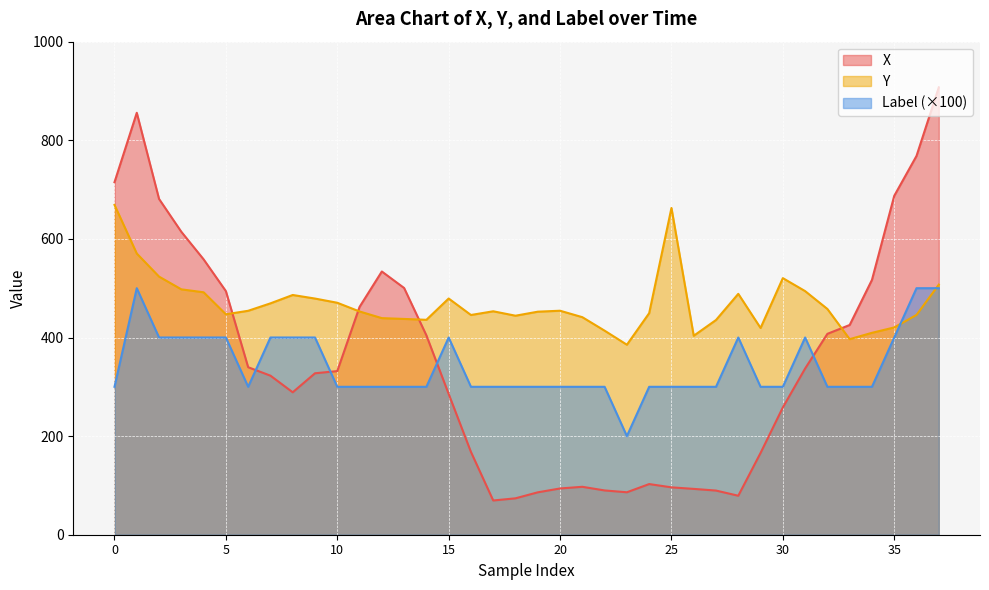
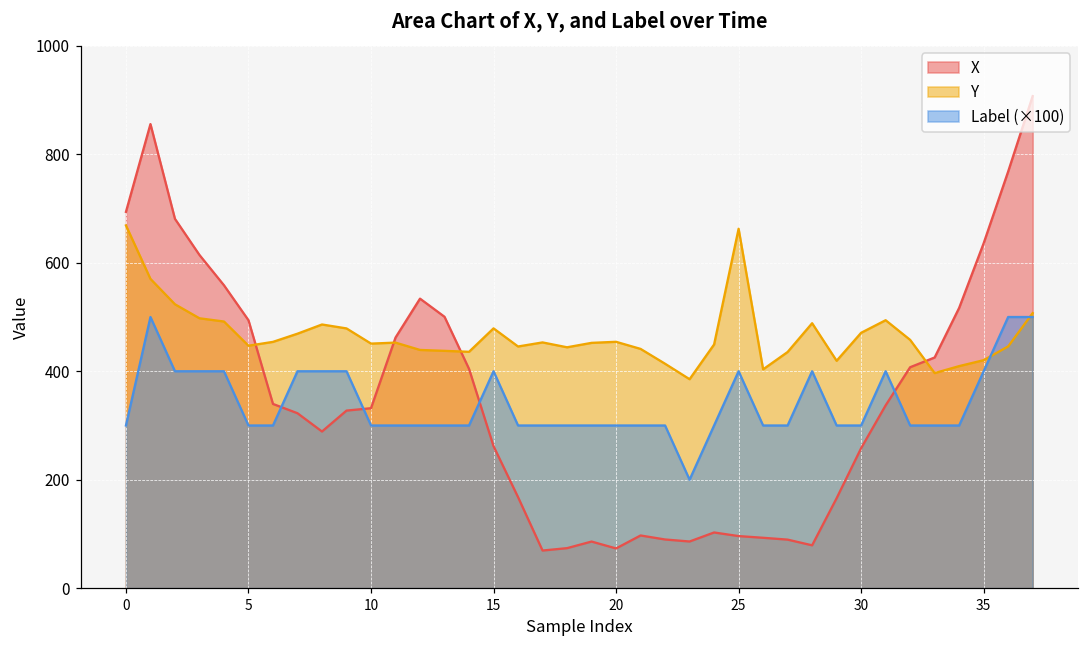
X, 0: 710 -> 690
Label (×100), 5: 400 -> 300
Y, 10: 470 -> 450
X, 15: 290 -> 260
X, 20: 90 -> 70
Label (×100), 25: 300 -> 400
Y, 30: 520 -> 470
X, 35: 690 -> 640
